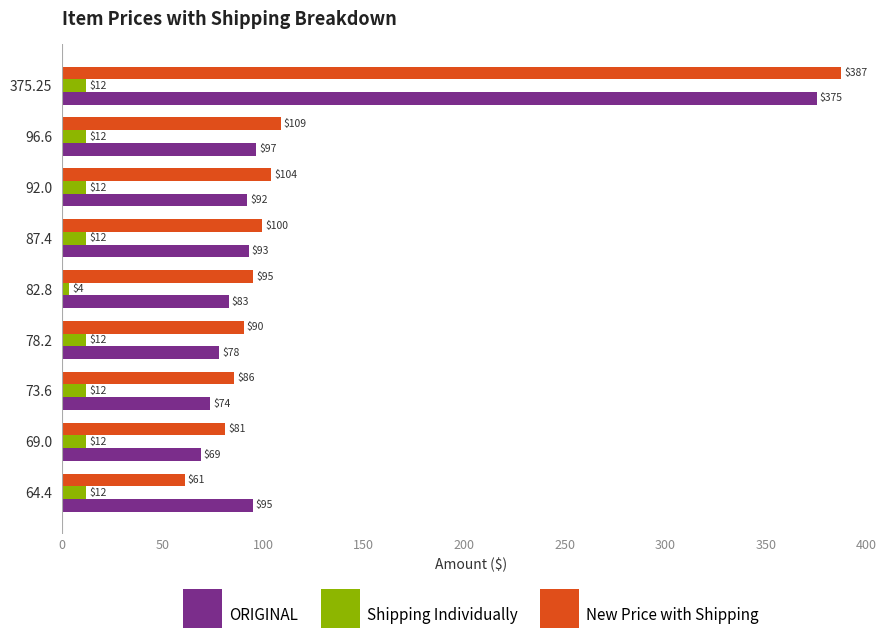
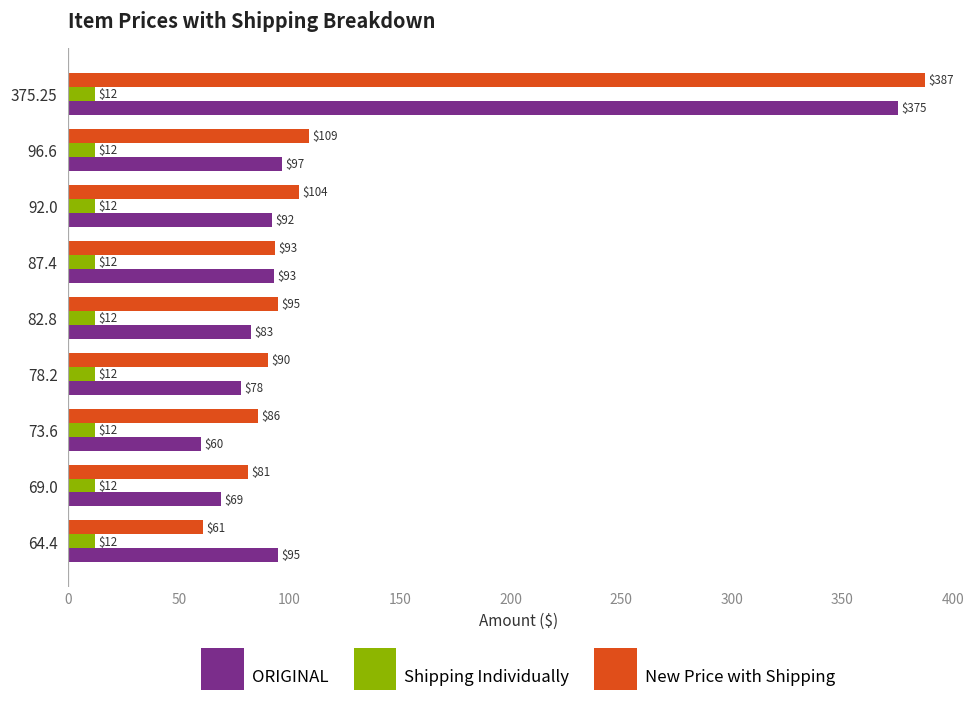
New Price with Shipping, 87.4: $100 -> $93
Shipping Individually, 82.8: $4 -> $12
ORIGINAL, 73.6: $74 -> $60
